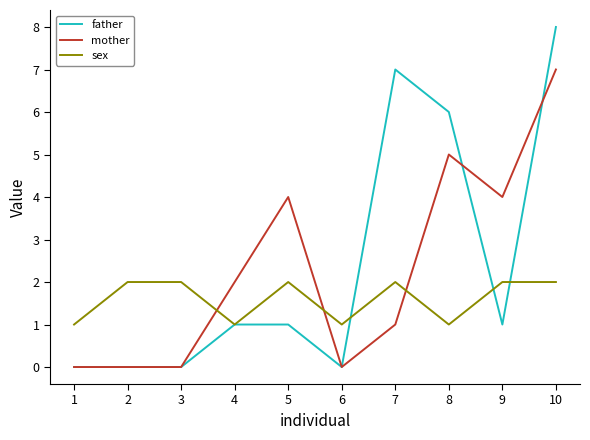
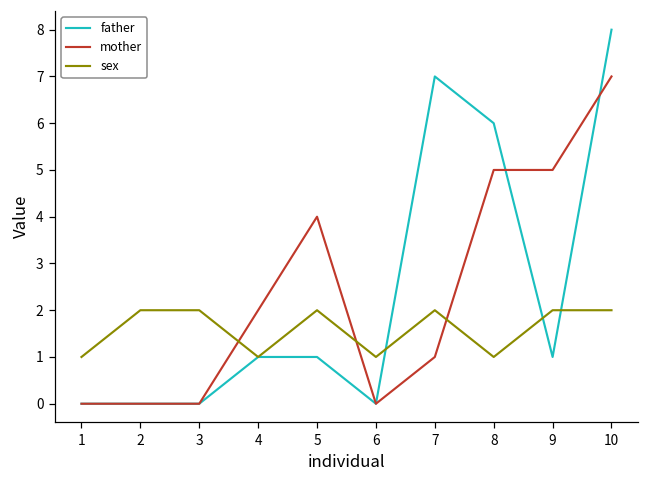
mother, 9: 4 -> 5
